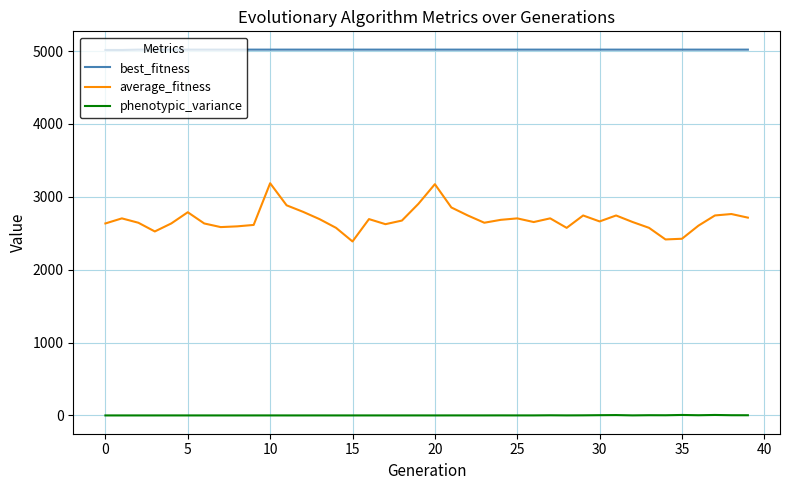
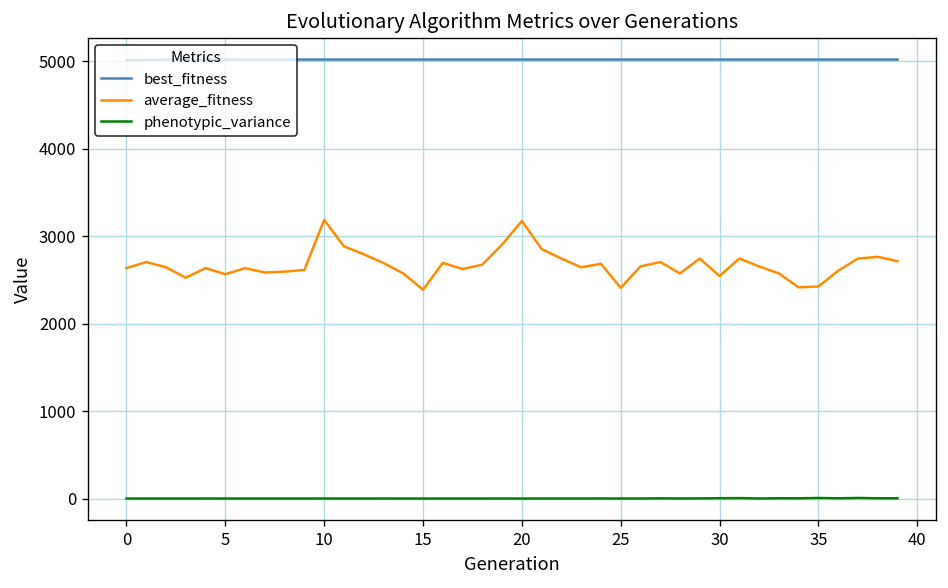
average_fitness, 5: 2800 -> 2600
average_fitness, 25: 2700 -> 2400
average_fitness, 30: 2700 -> 2500
